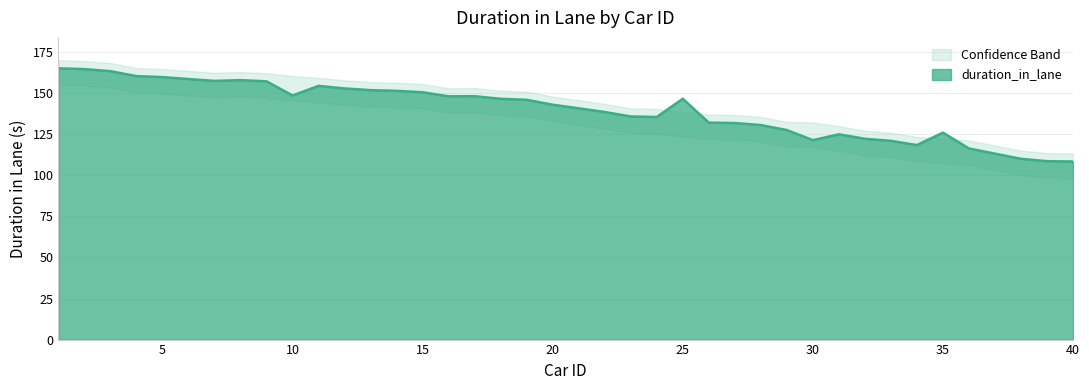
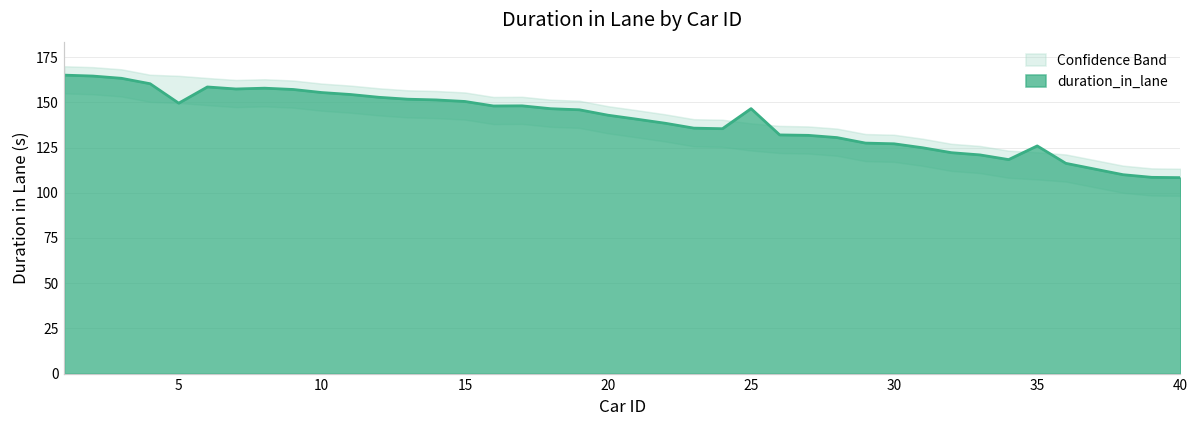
duration_in_lane, 5: 160 -> 150
duration_in_lane, 10: 149 -> 155
duration_in_lane, 30: 121 -> 127
